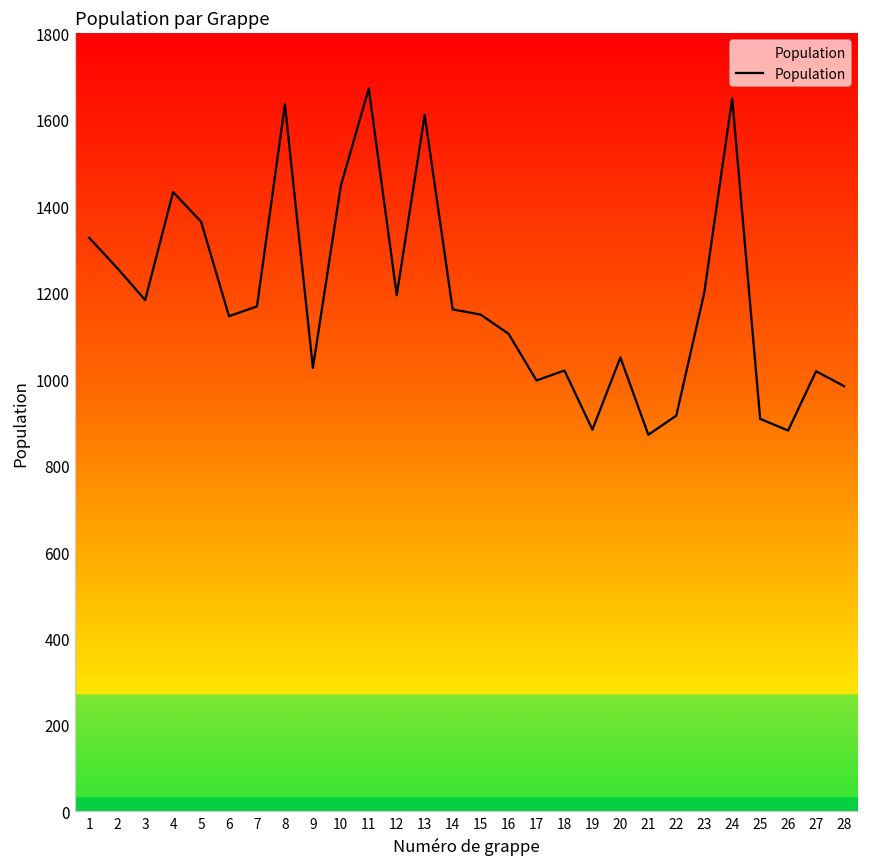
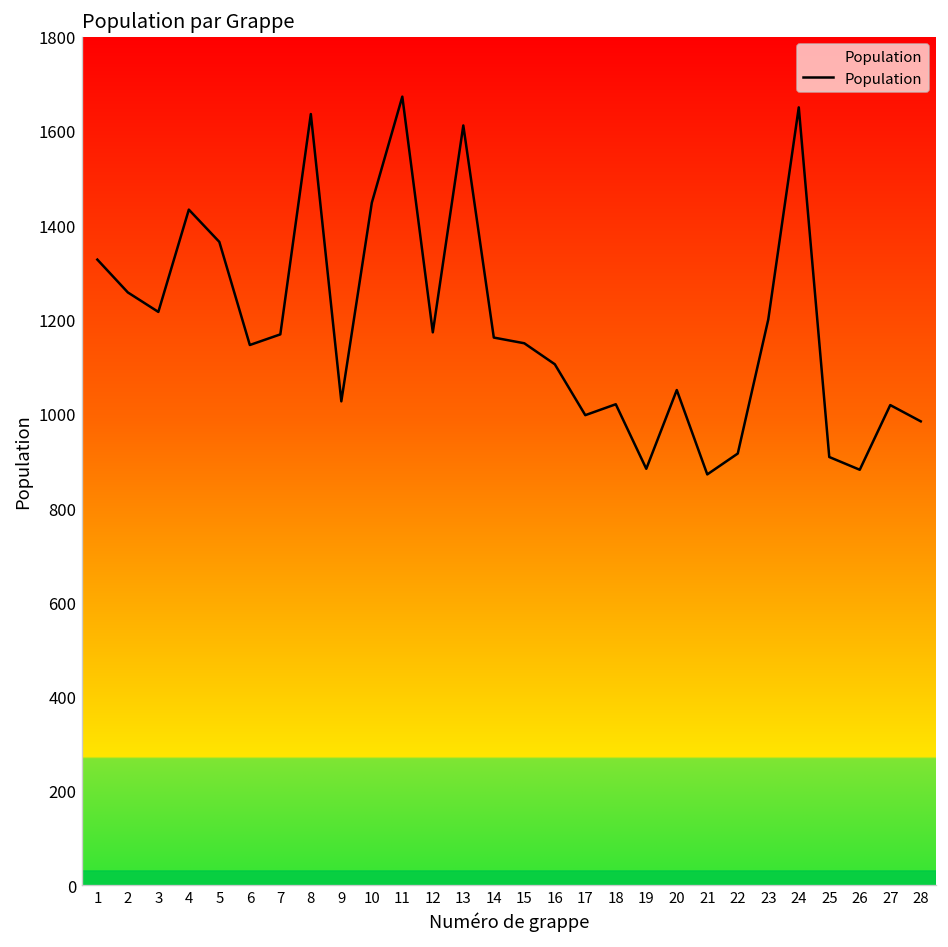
3: 1180 -> 1220
12: 1190 -> 1170
